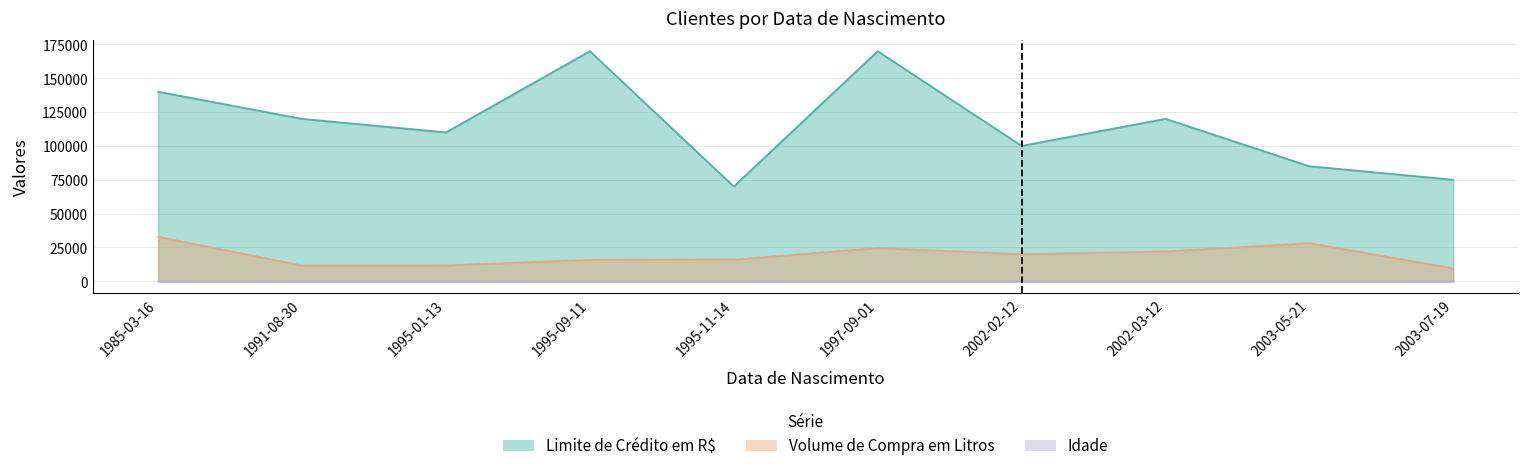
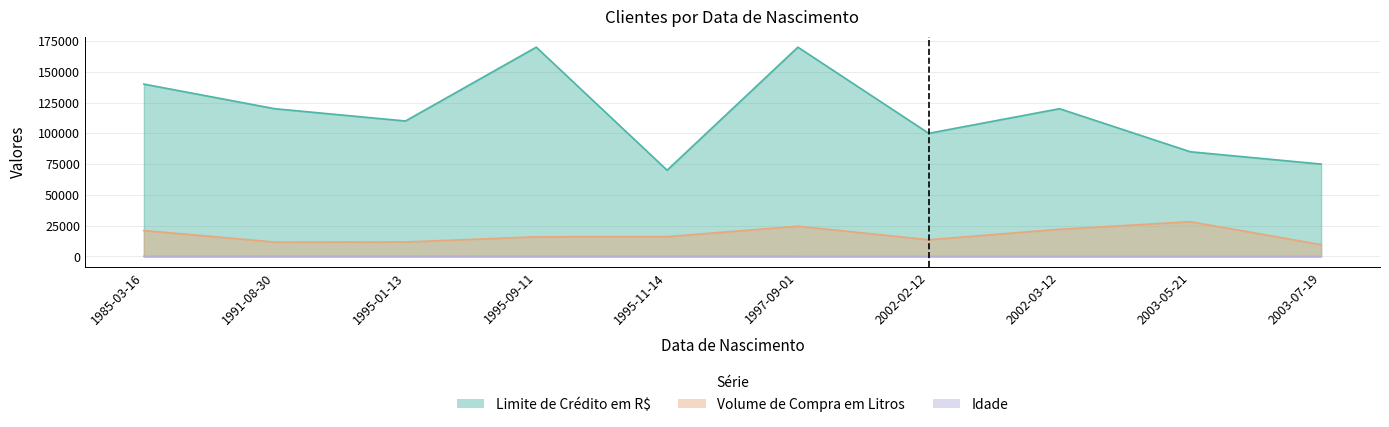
Volume de Compra em Litros, 1985-03-16: 33000 -> 21000
Volume de Compra em Litros, 2002-02-12: 20000 -> 13000
